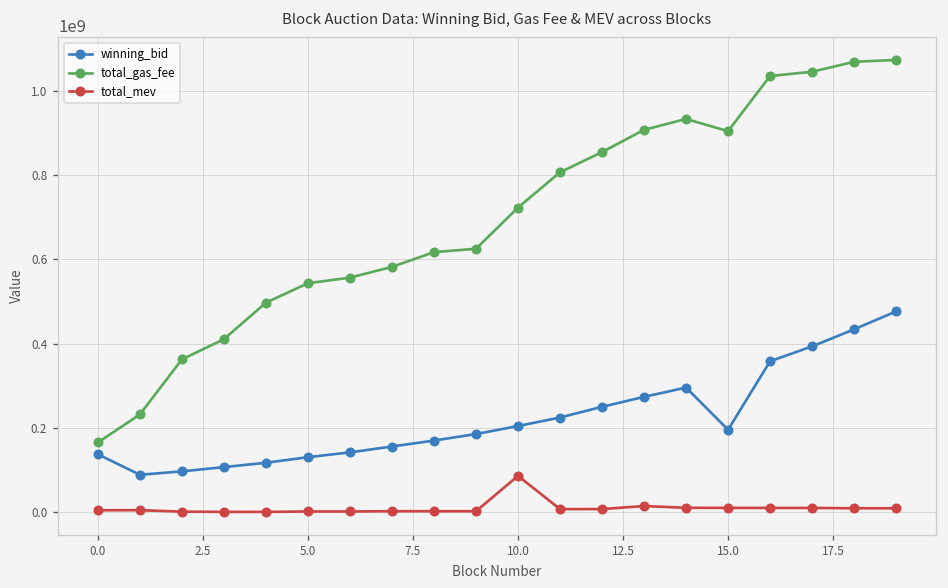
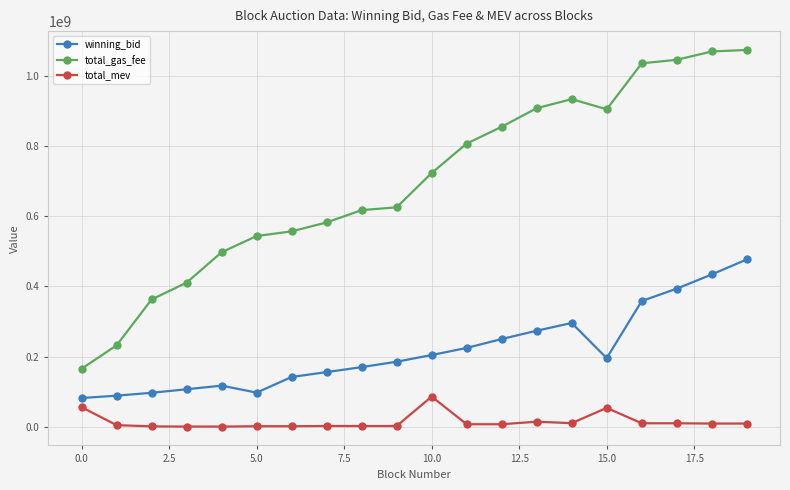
winning_bid, 0.0: 140000000 -> 80000000
total_mev, 0.0: 0 -> 60000000
winning_bid, 5.0: 130000000 -> 100000000
total_mev, 15.0: 10000000 -> 50000000
